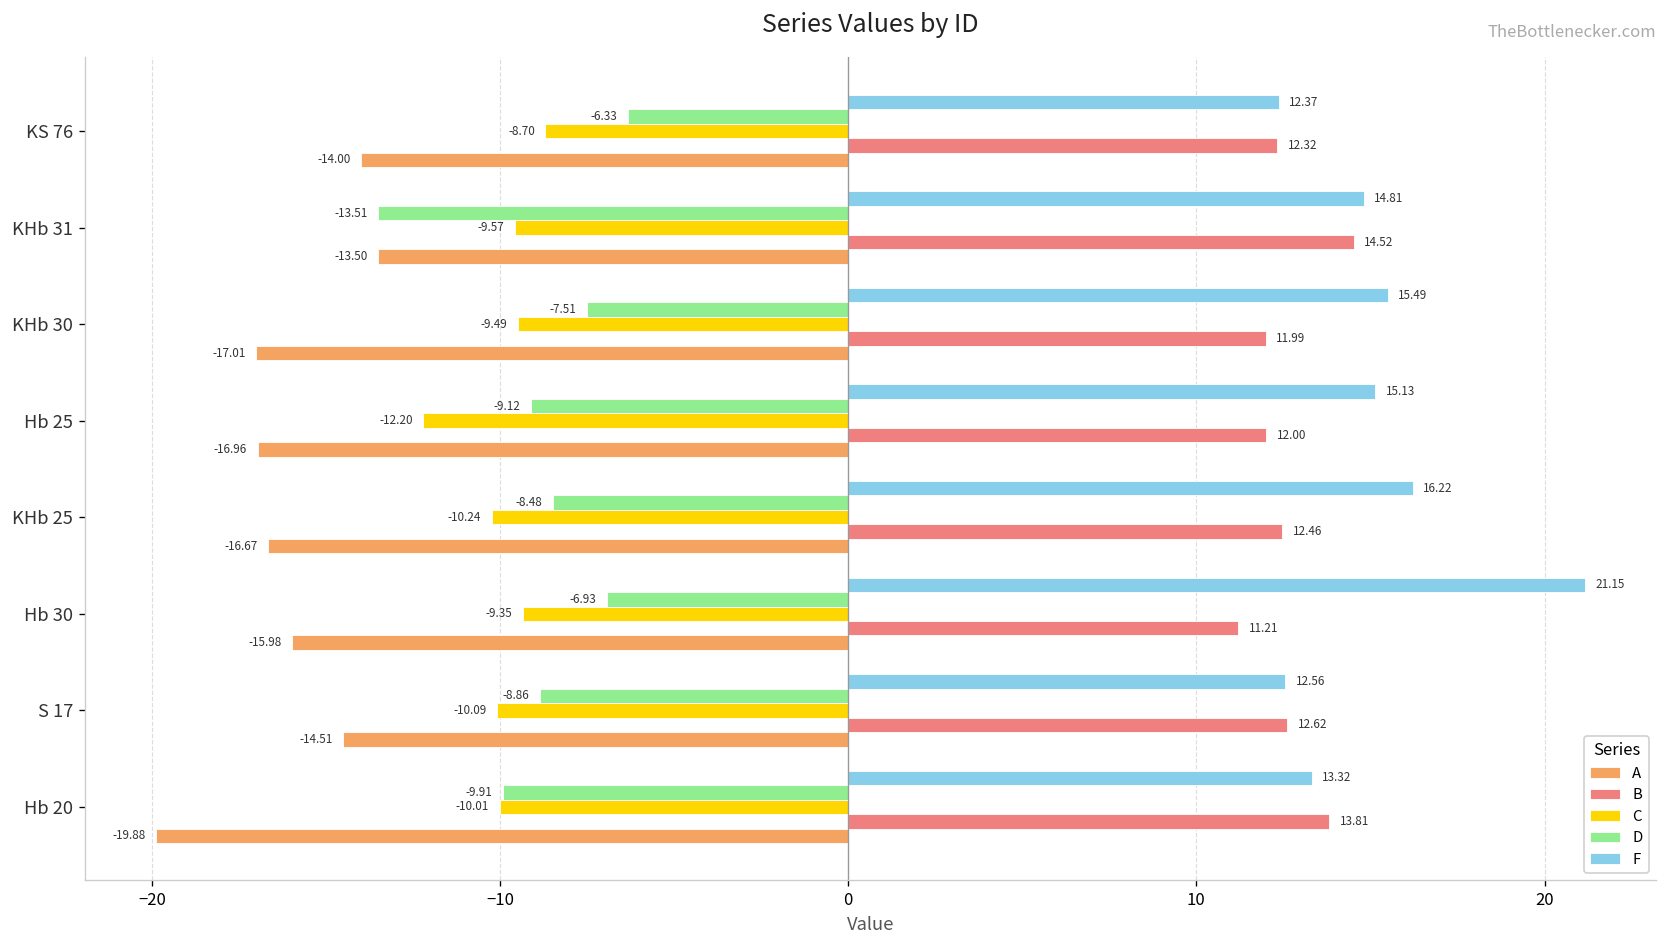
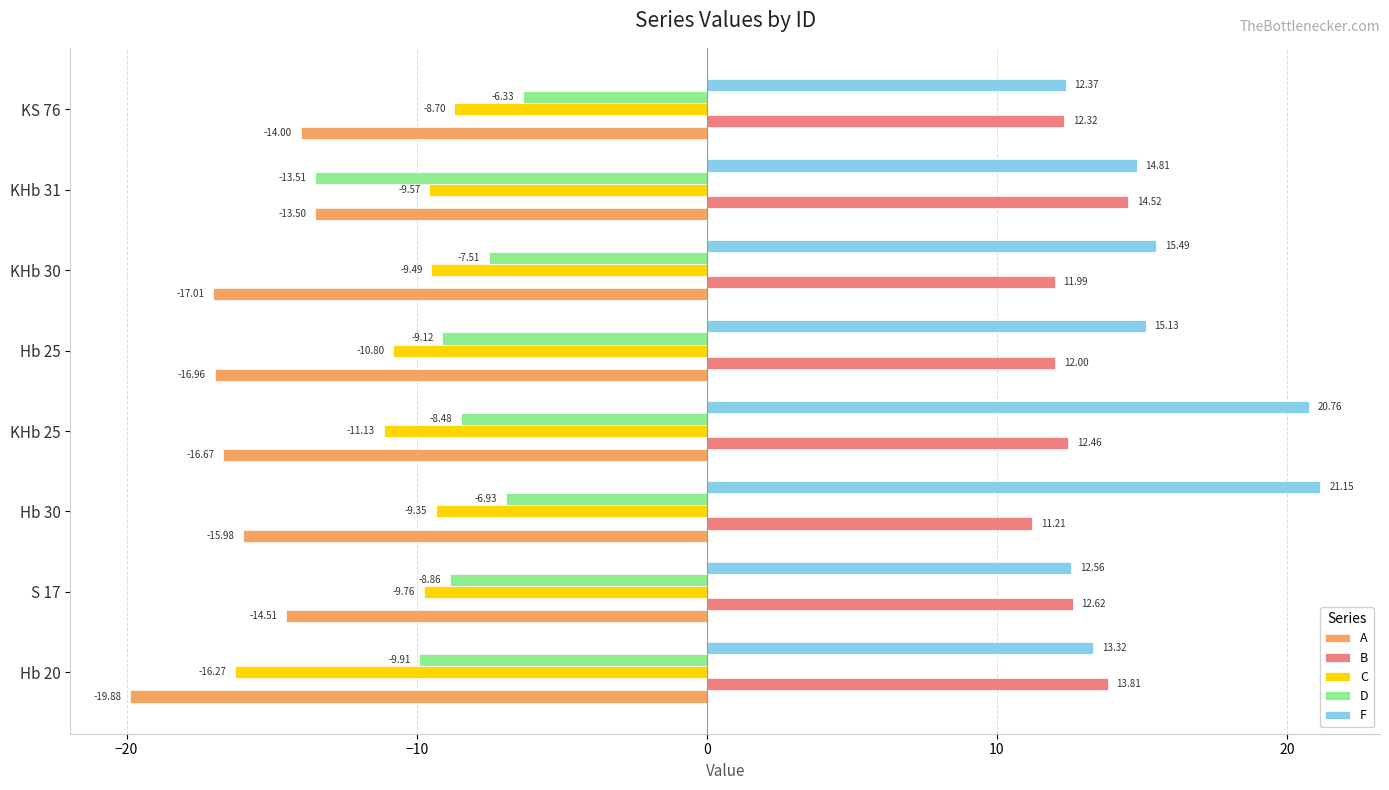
C, Hb 25: -12.20 -> -10.80
F, KHb 25: 16.22 -> 20.76
C, KHb 25: -10.24 -> -11.13
C, S 17: -10.09 -> -9.76
C, Hb 20: -10.01 -> -16.27
